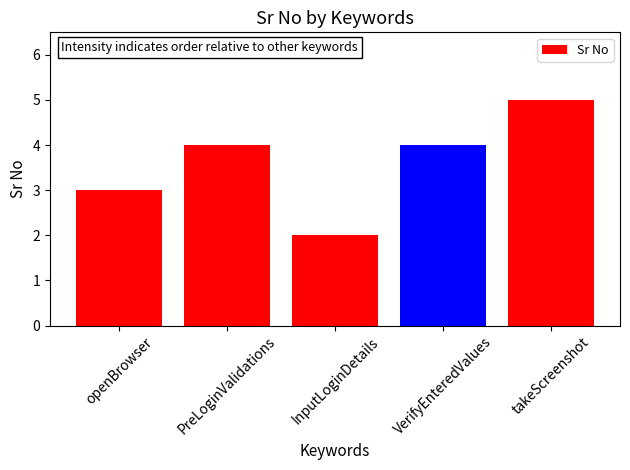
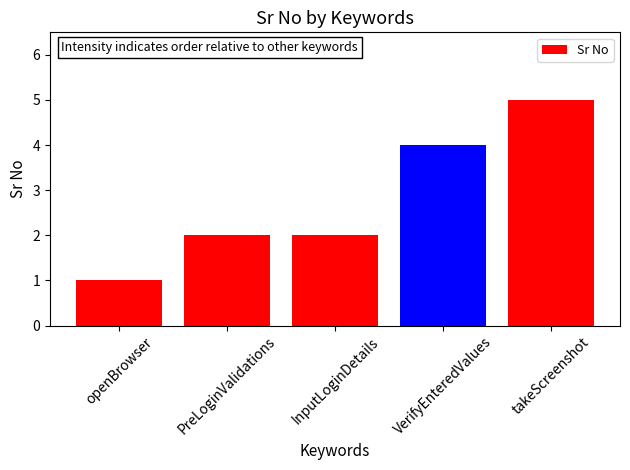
openBrowser: 3 -> 1
PreLoginValidations: 4 -> 2
